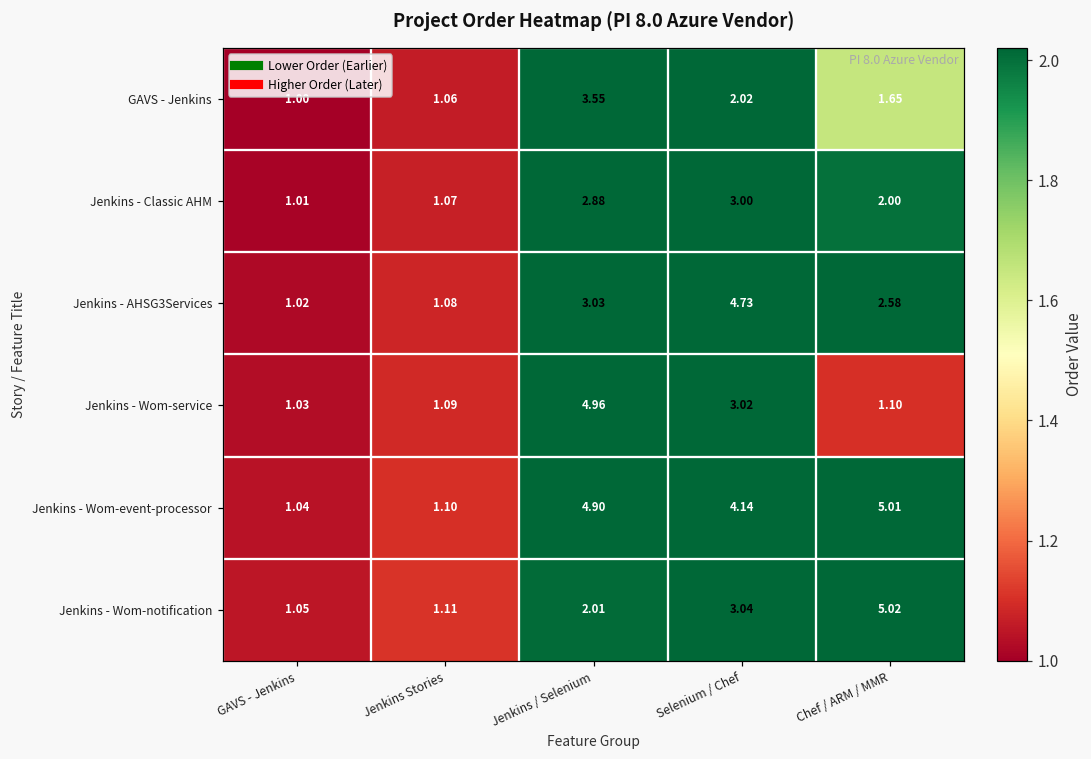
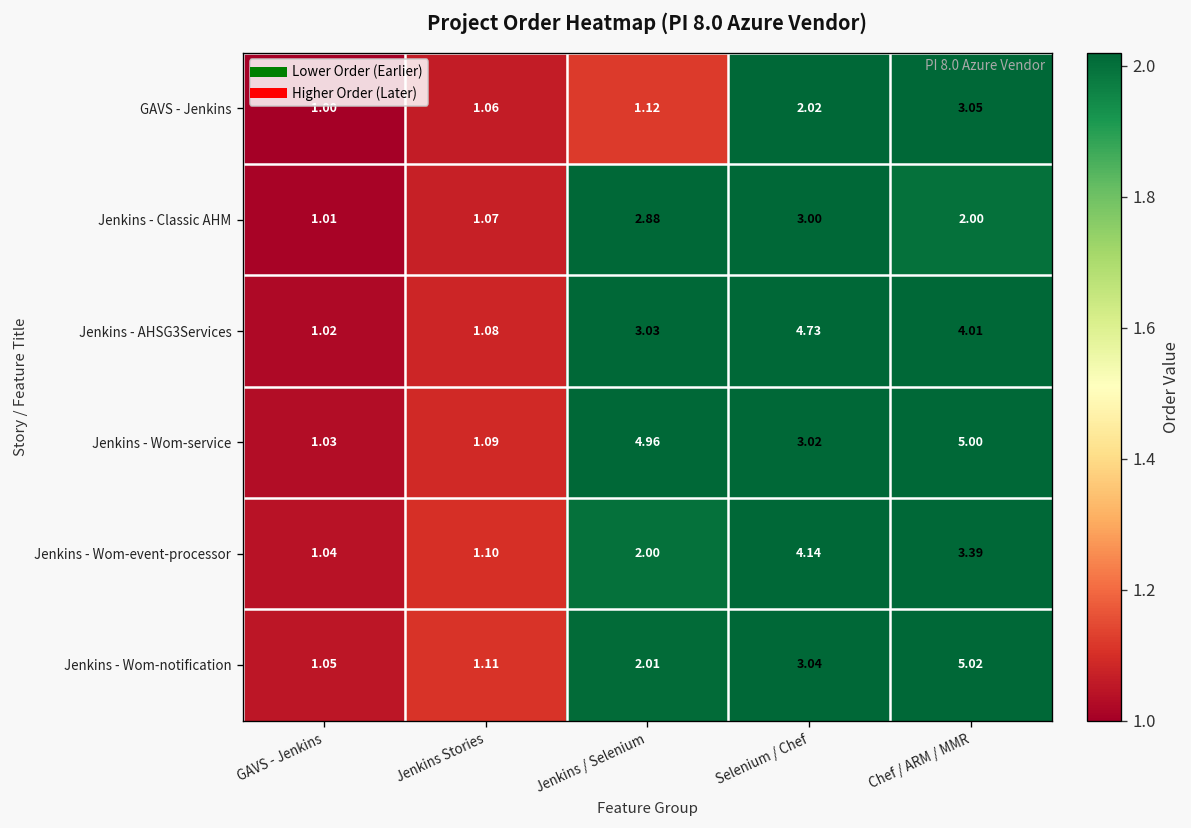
GAVS - Jenkins, Jenkins / Selenium: 3.55 -> 1.12
GAVS - Jenkins, Chef / ARM / MMR: 1.65 -> 3.05
Jenkins - AHSG3Services, Chef / ARM / MMR: 2.58 -> 4.01
Jenkins - Wom-service, Chef / ARM / MMR: 1.10 -> 5.00
Jenkins - Wom-event-processor, Jenkins / Selenium: 4.90 -> 2.00
Jenkins - Wom-event-processor, Chef / ARM / MMR: 5.01 -> 3.39
